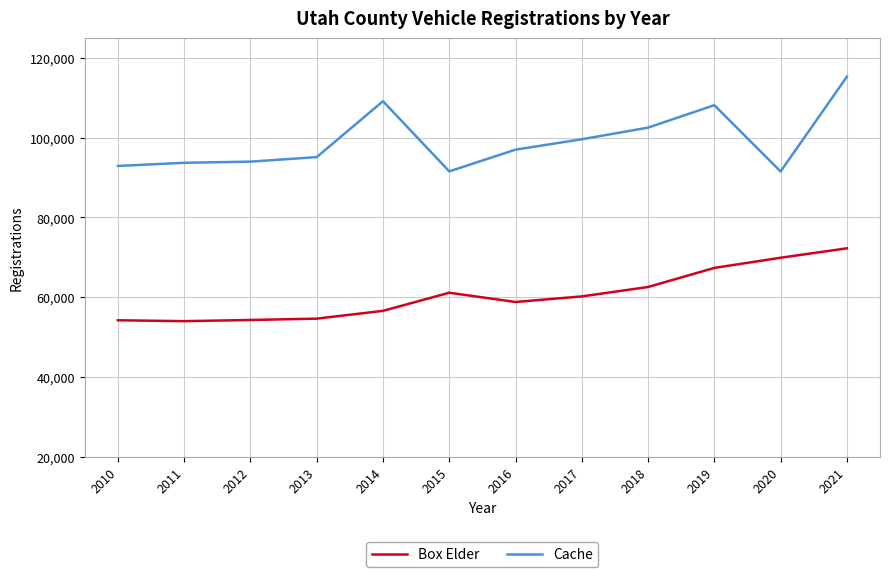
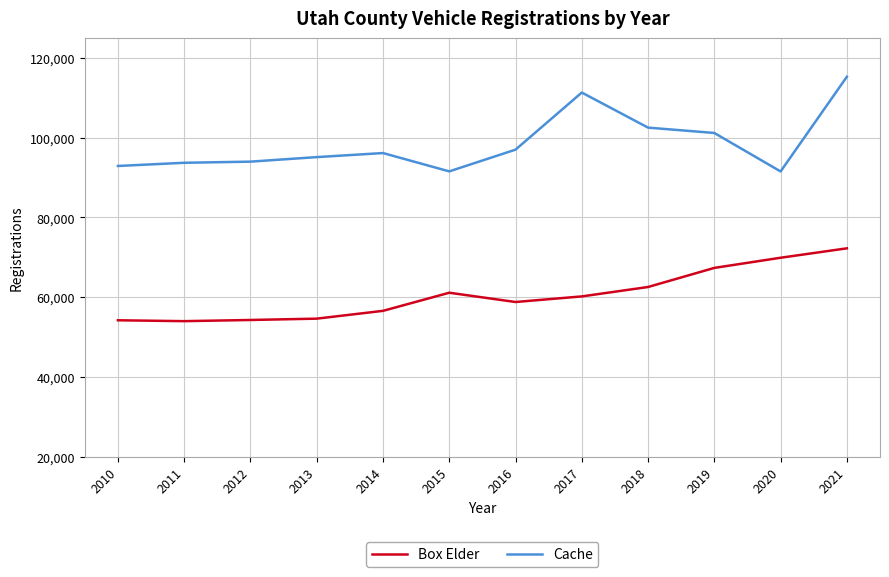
Cache, 2014: 109,000 -> 96,000
Cache, 2017: 100,000 -> 111,000
Cache, 2019: 108,000 -> 101,000
